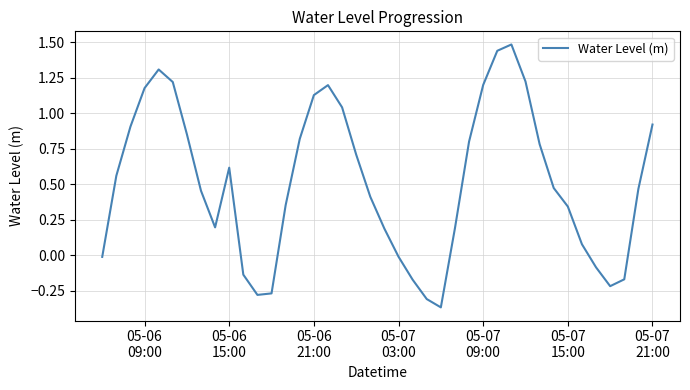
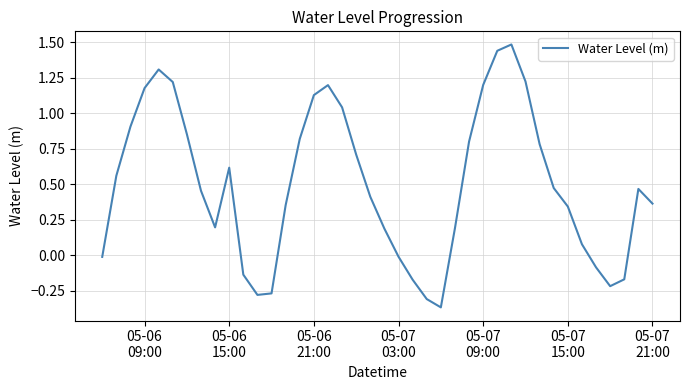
05-07 21:00: 0.92 -> 0.36
